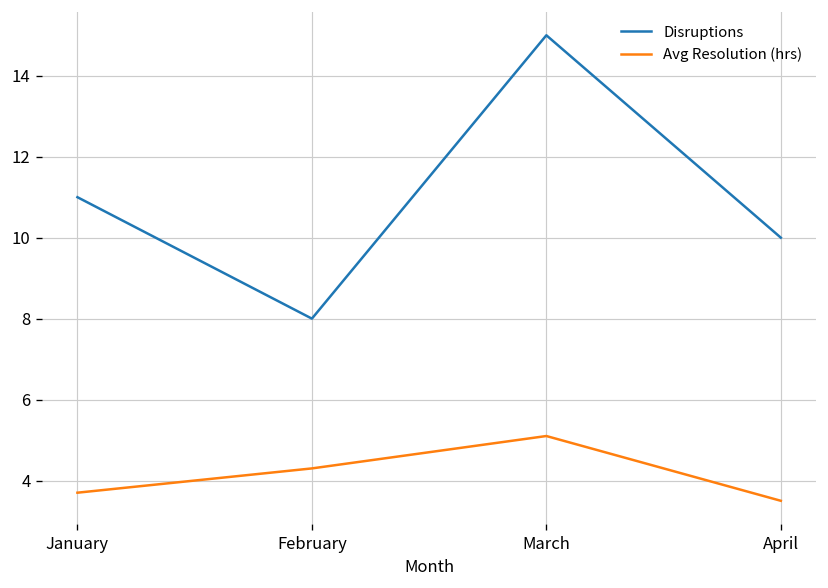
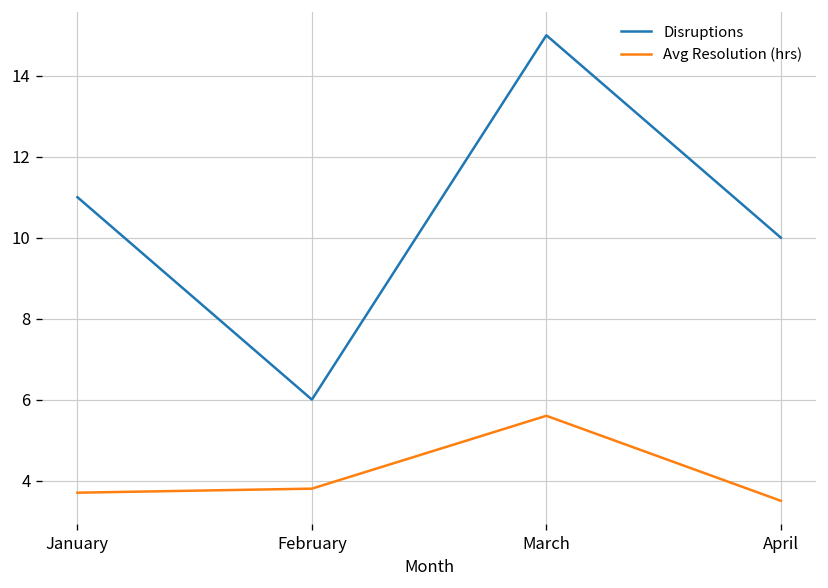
Disruptions, February: 8 -> 6
Avg Resolution (hrs), February: 4.3 -> 3.8
Avg Resolution (hrs), March: 5.1 -> 5.6
